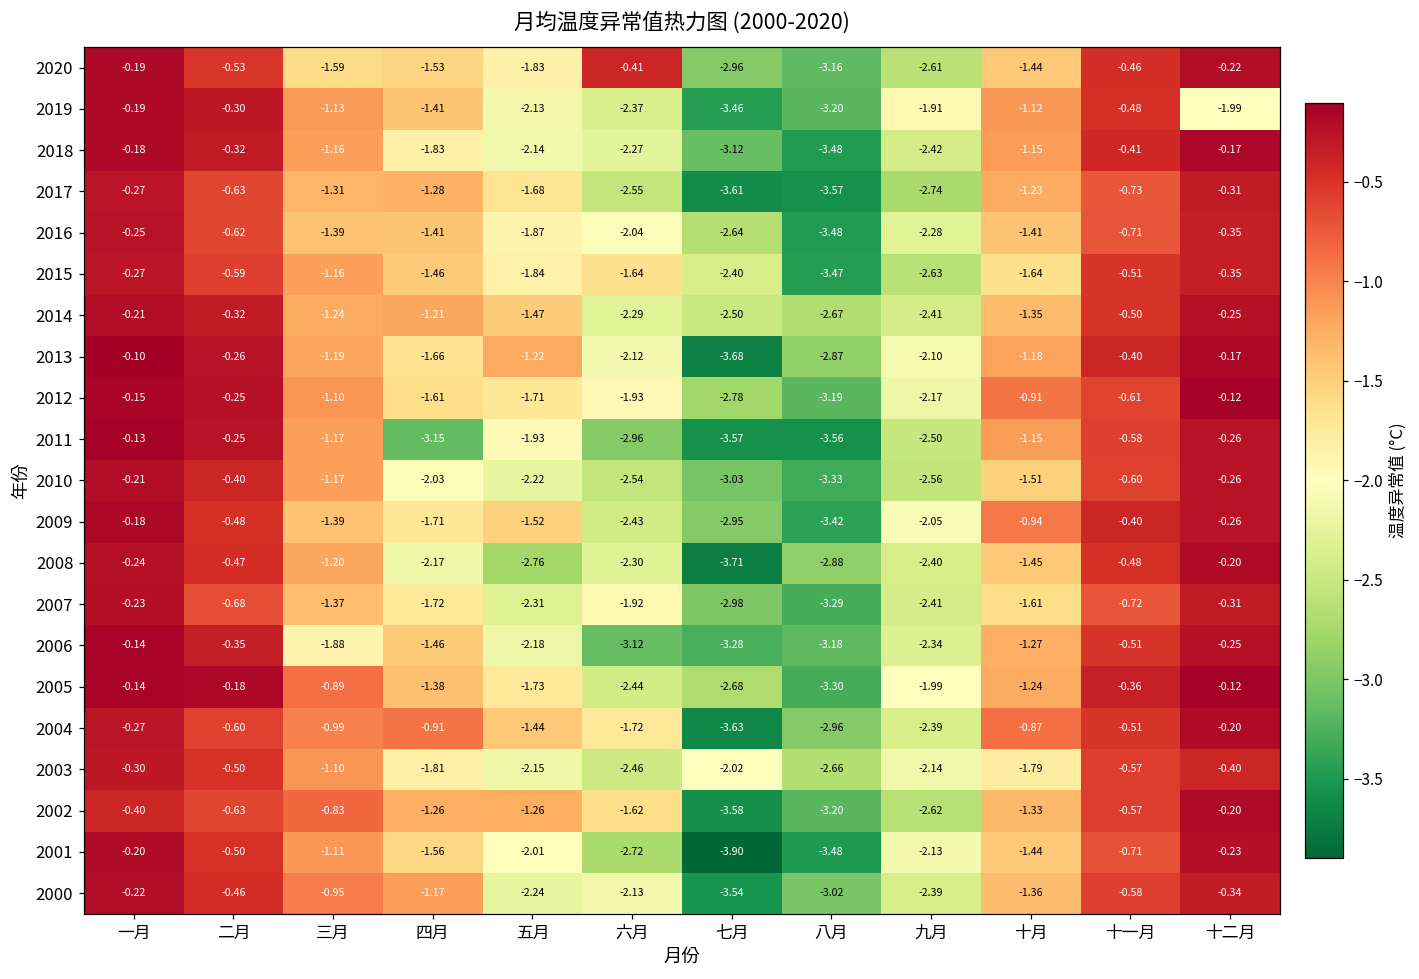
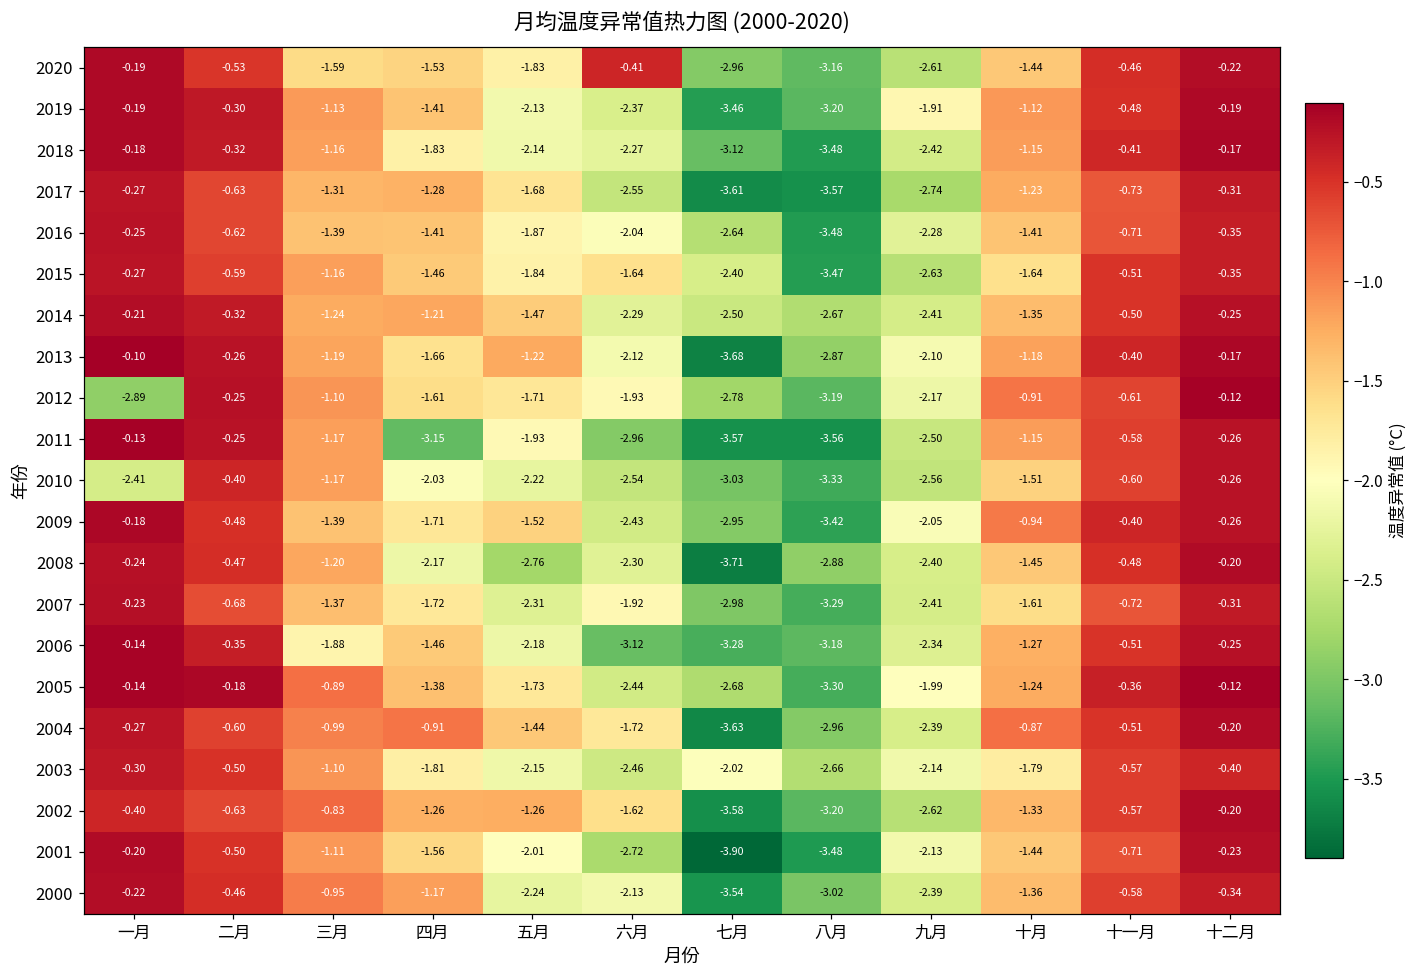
2019, 十二月: -1.99 -> -0.19
2012, 一月: -0.15 -> -2.89
2010, 一月: -0.21 -> -2.41
